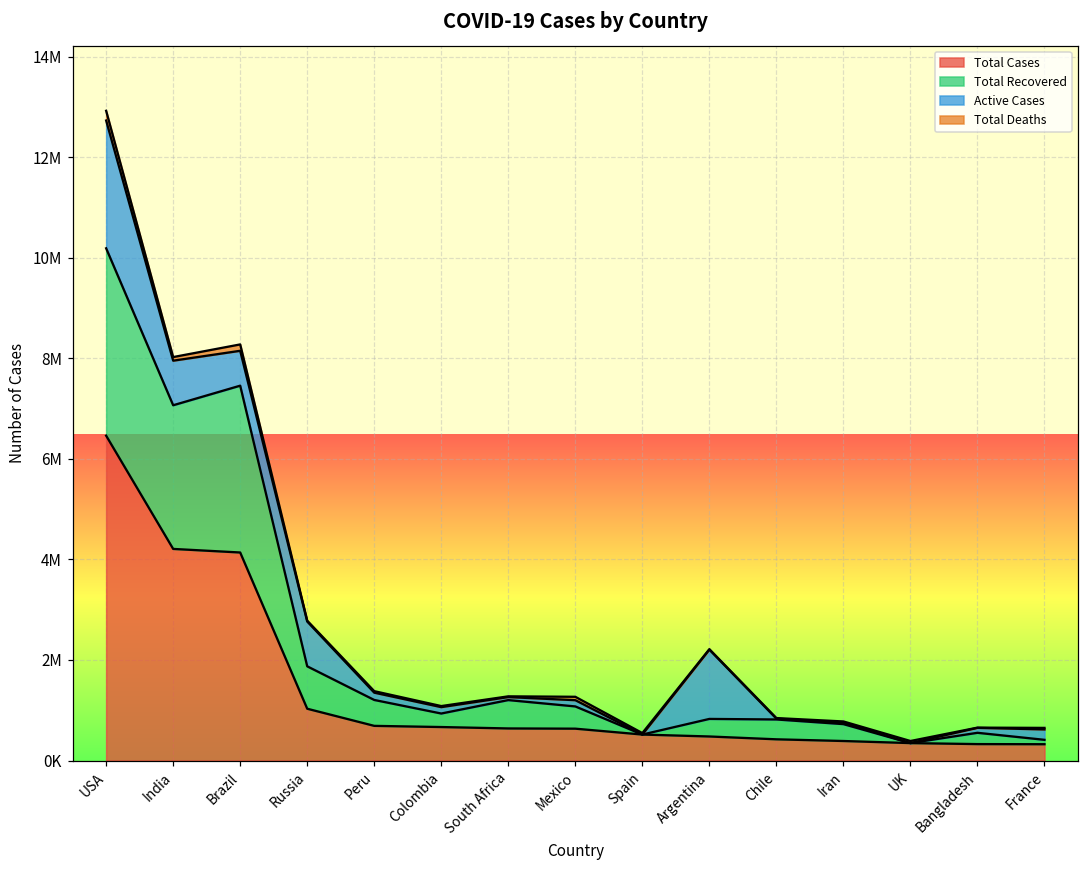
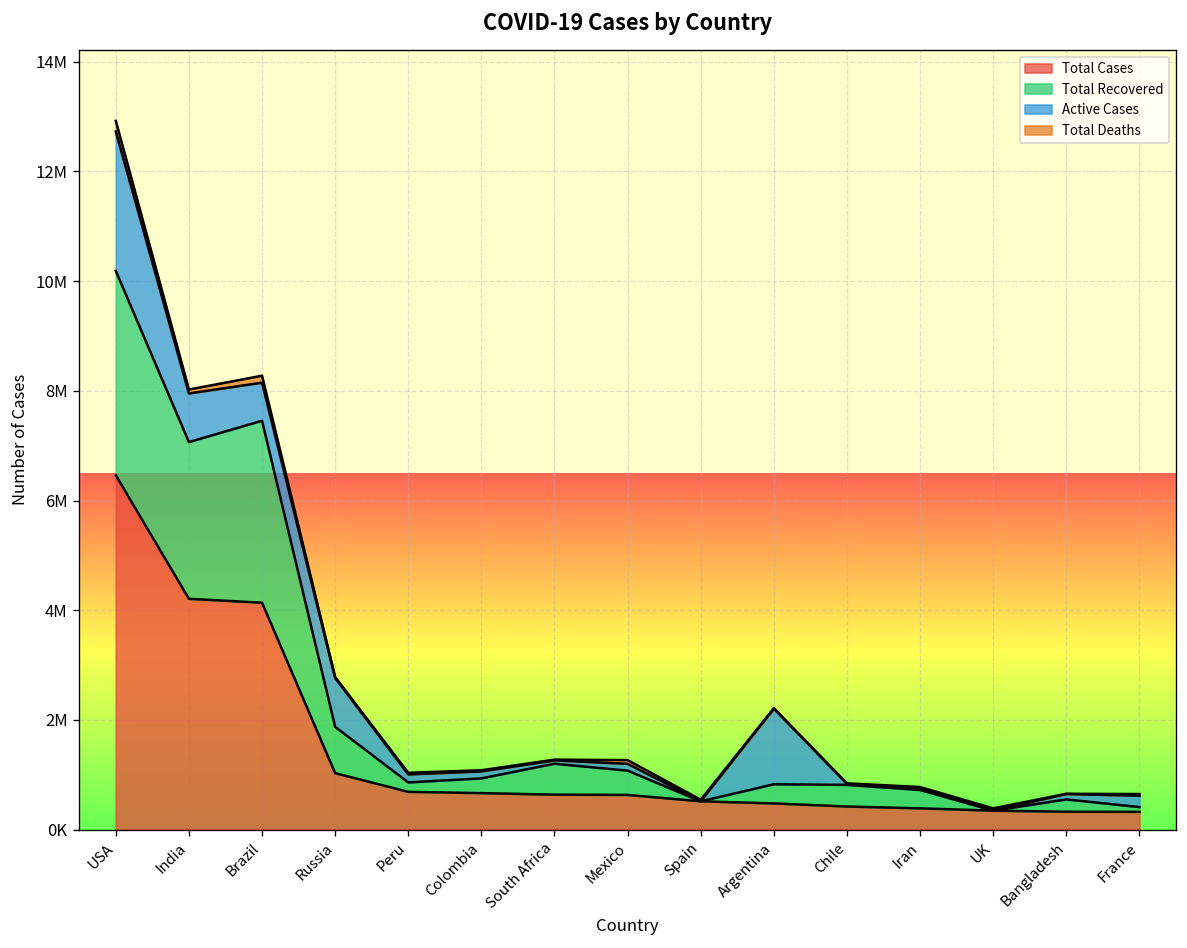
Total Recovered, Peru: 500000 -> 200000
